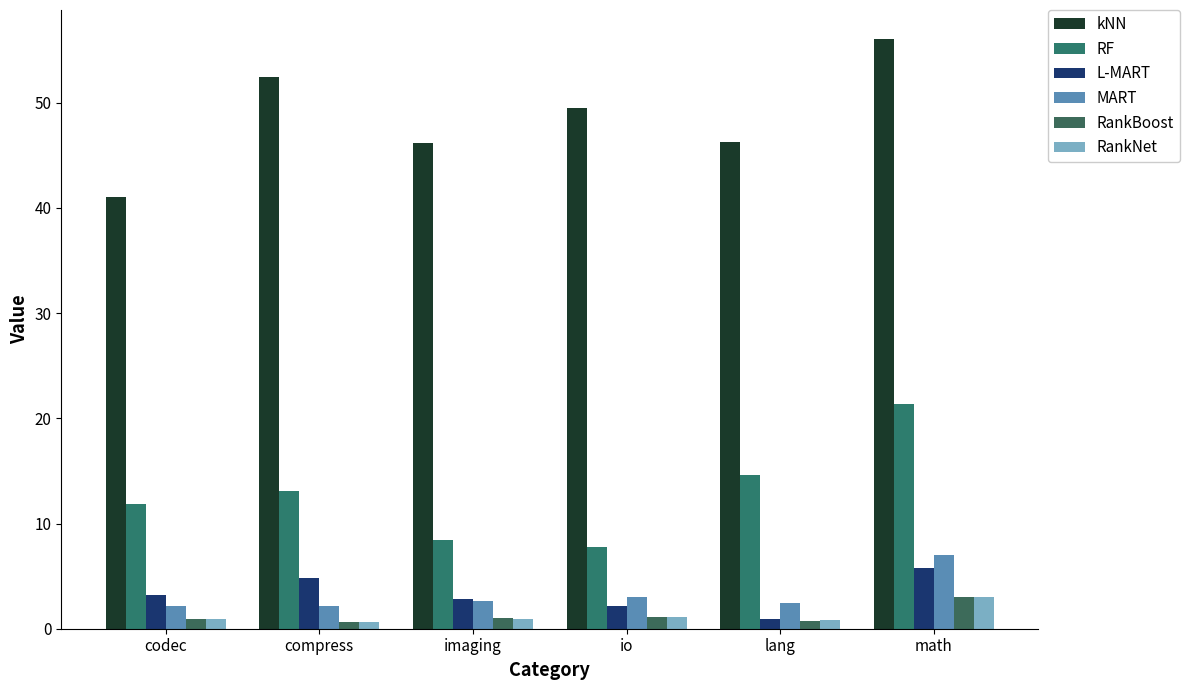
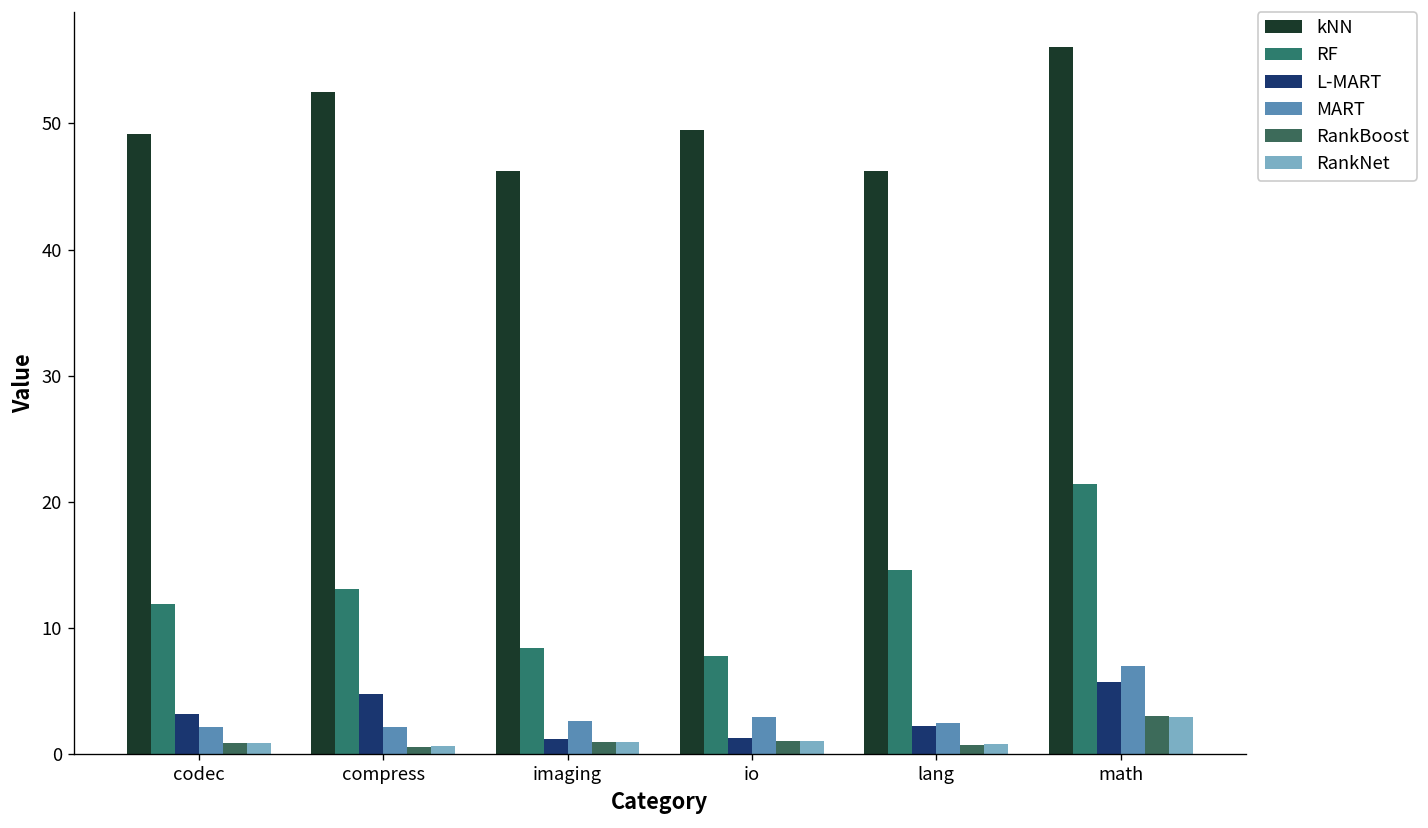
kNN, codec: 41.0 -> 49.2
L-MART, imaging: 2.8 -> 1.2
L-MART, io: 2.2 -> 1.3
L-MART, lang: 0.9 -> 2.2
